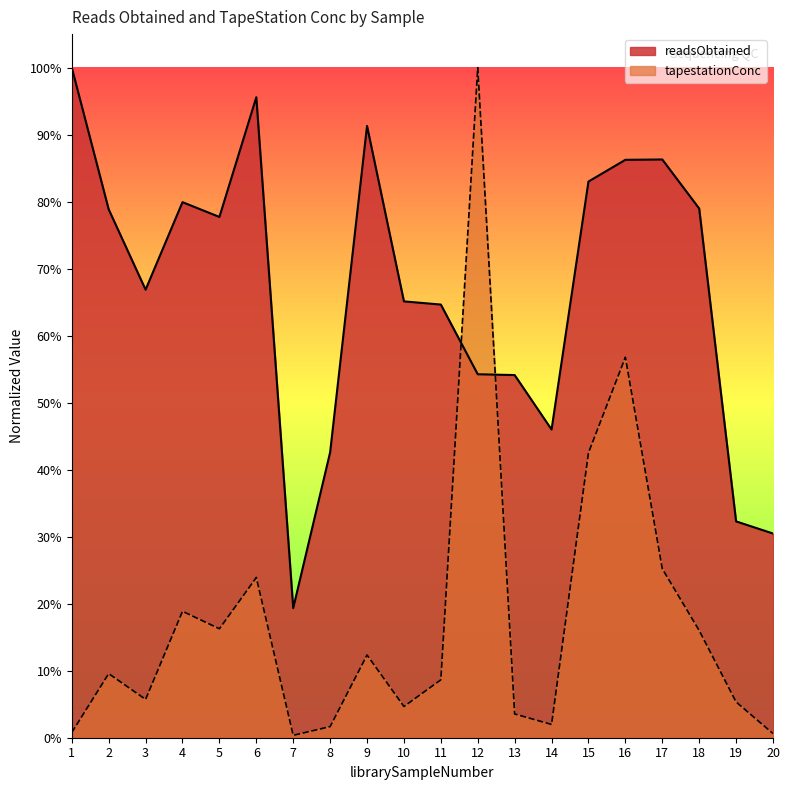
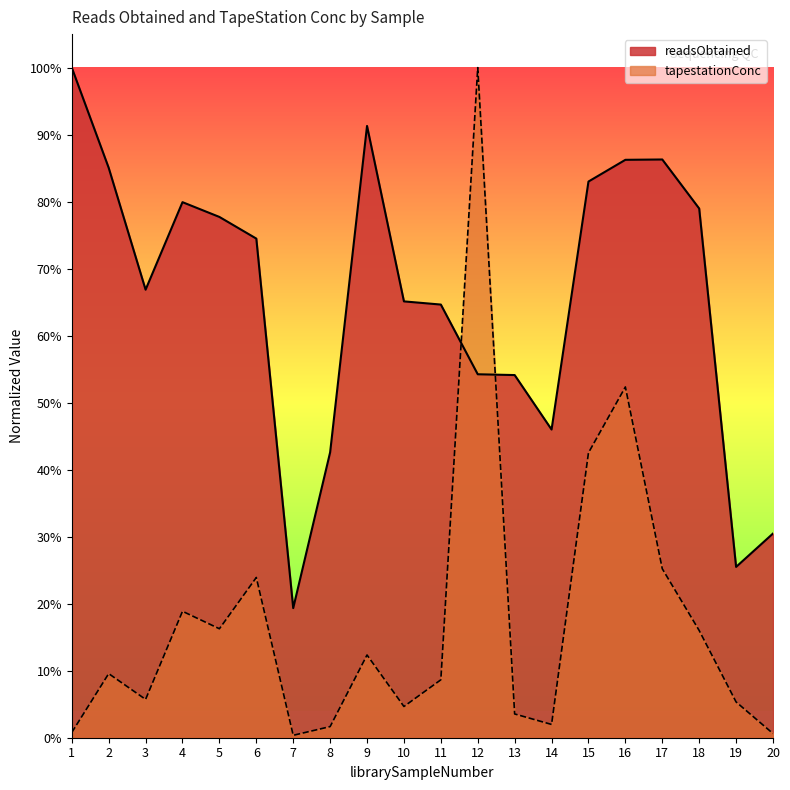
readsObtained, 2: 79% -> 85%
readsObtained, 6: 96% -> 74%
tapestationConc, 16: 57% -> 52%
readsObtained, 19: 32% -> 25%
